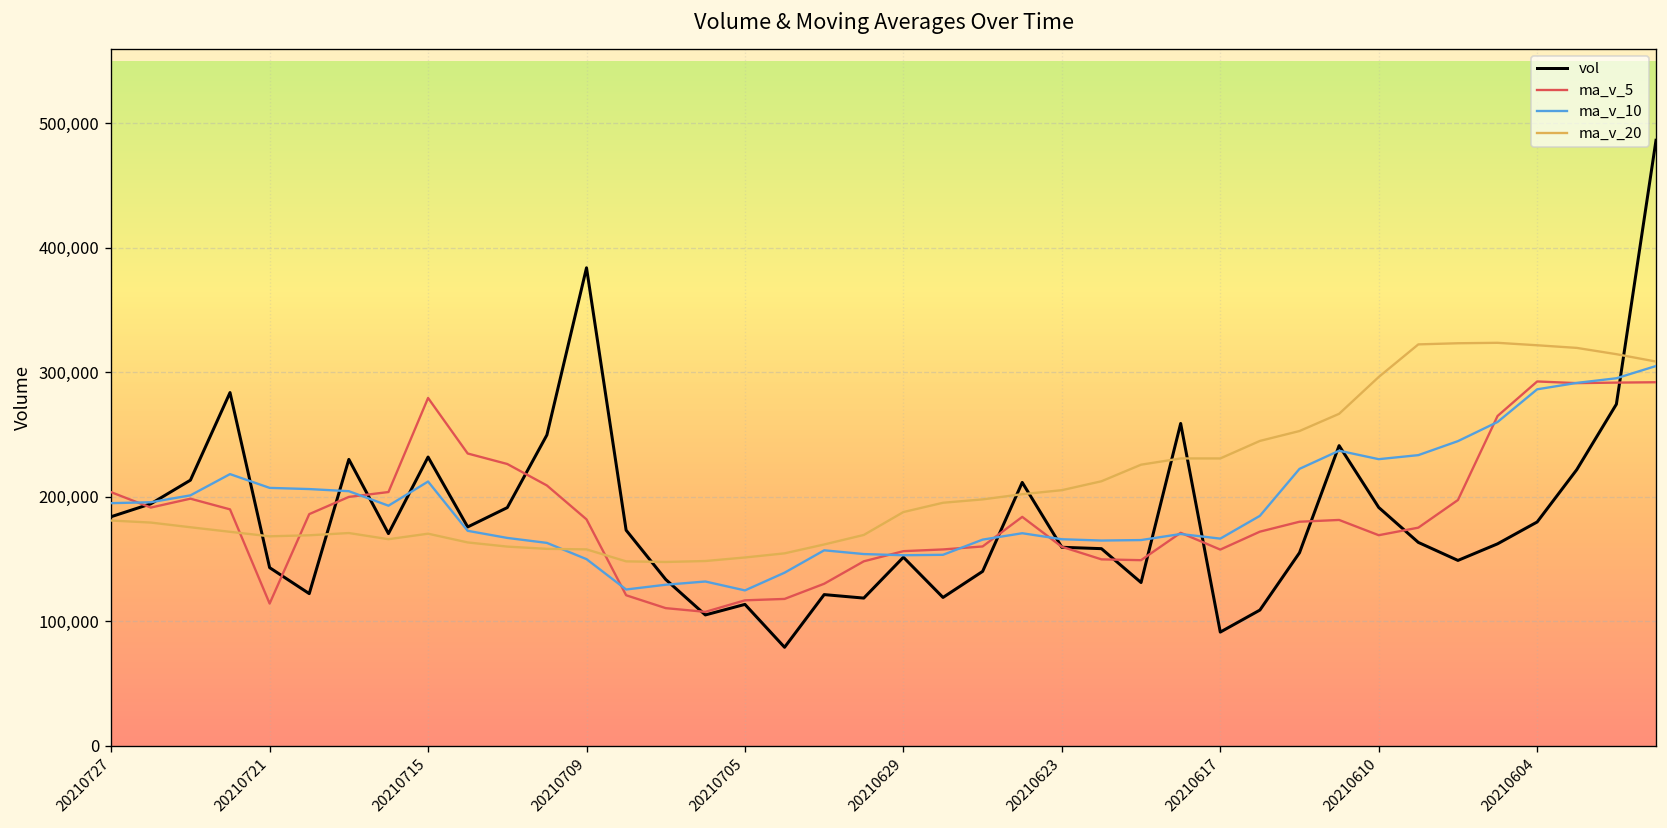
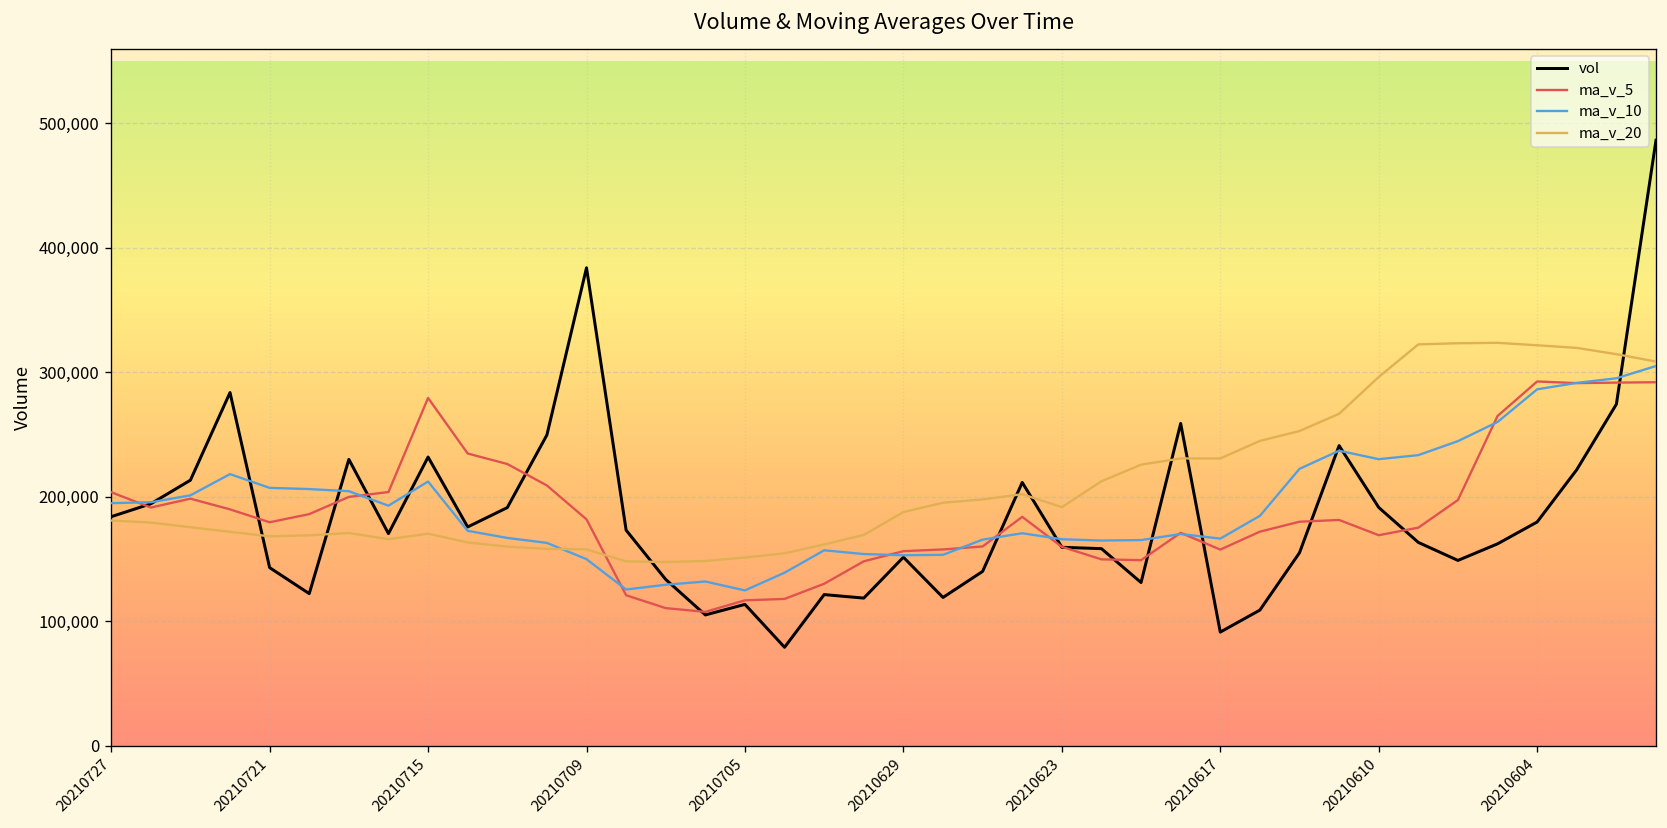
ma_v_5, 20210721: 114,000 -> 180,000
ma_v_20, 20210623: 205,000 -> 192,000
